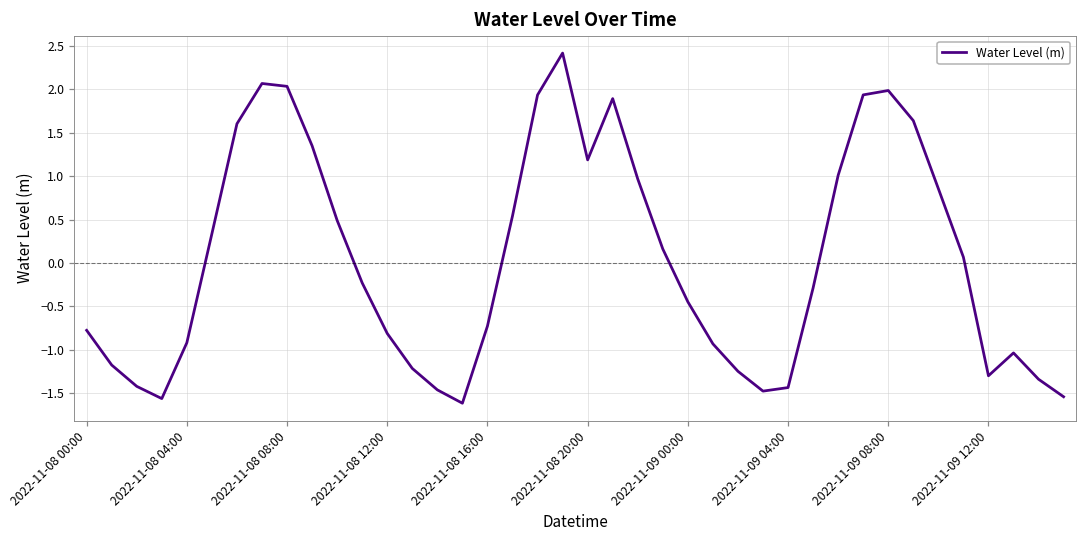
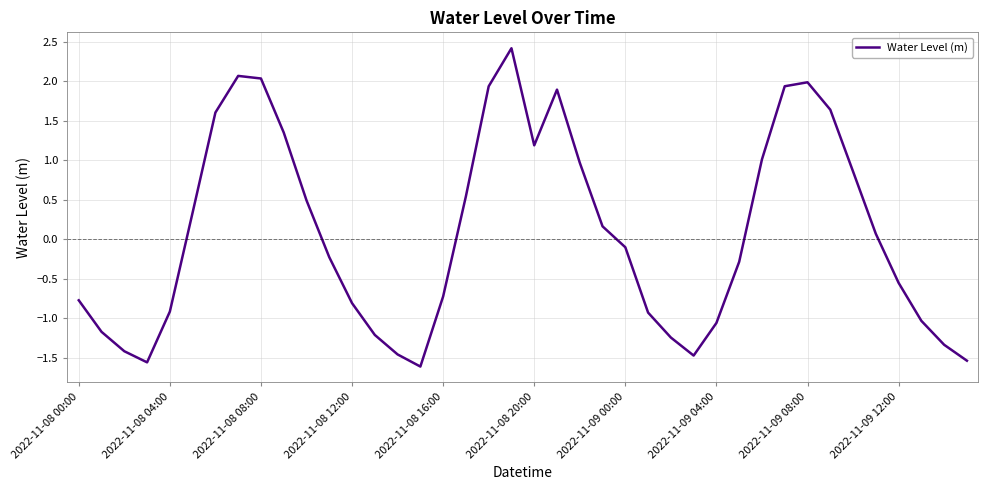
2022-11-09 00:00: -0.4 -> -0.1
2022-11-09 04:00: -1.4 -> -1.1
2022-11-09 12:00: -1.3 -> -0.6
